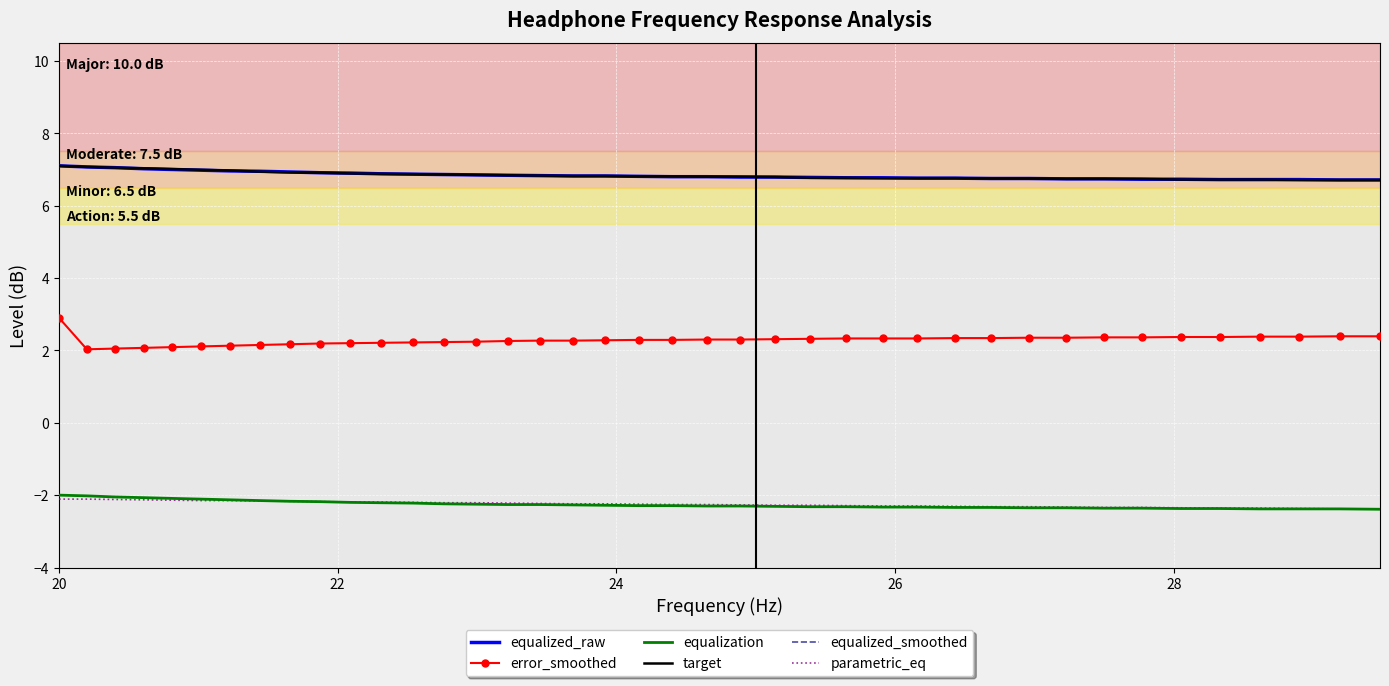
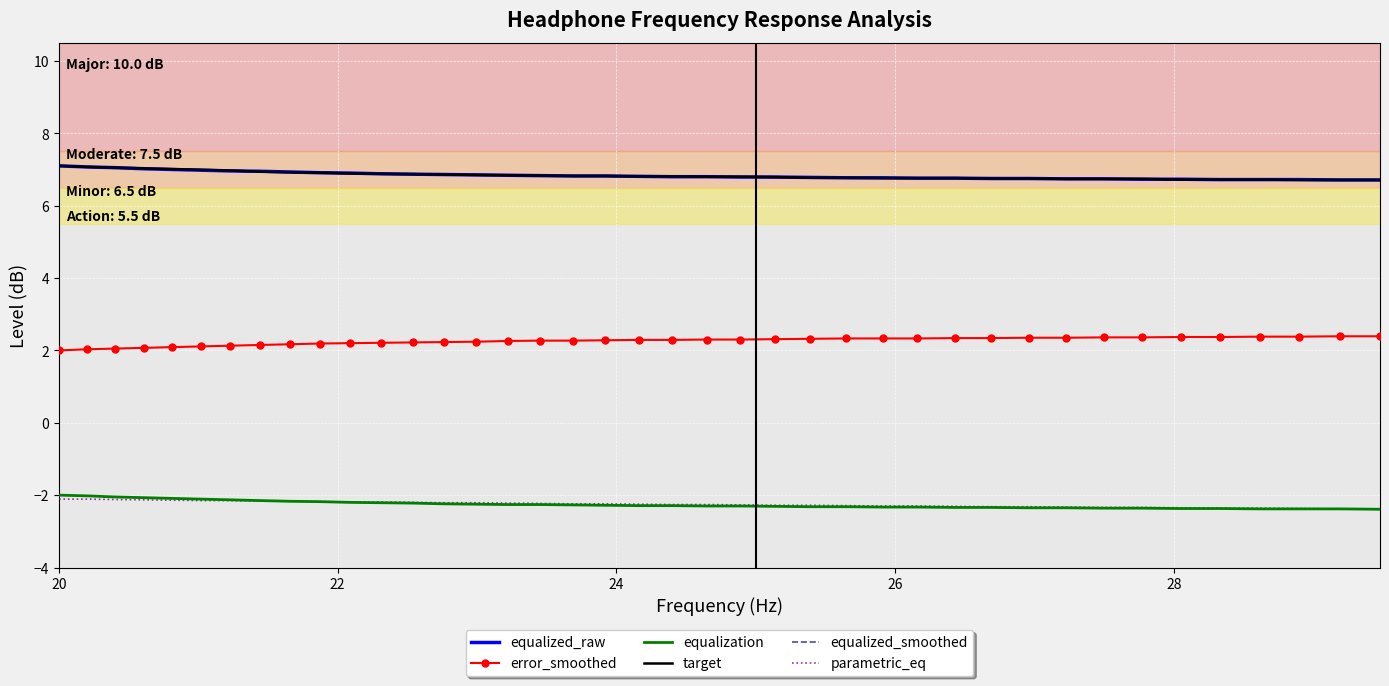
error_smoothed, 20: 2.9 -> 2.0
